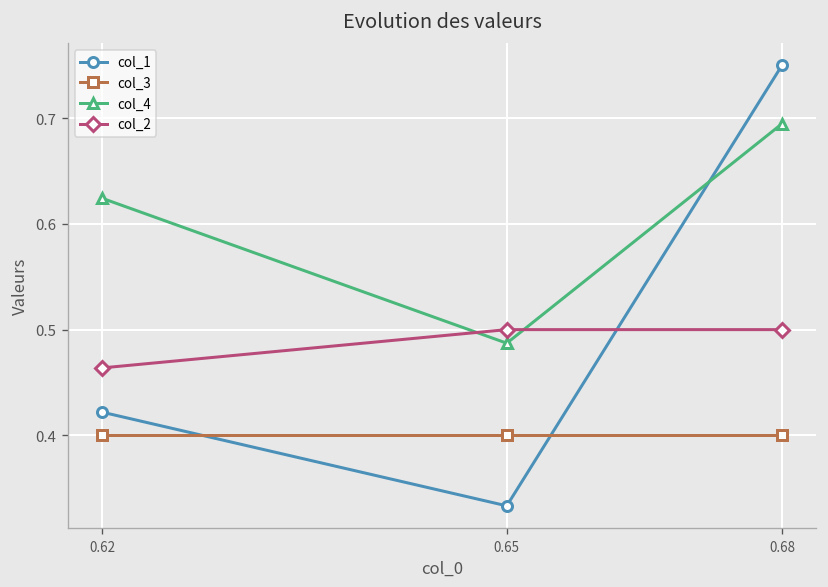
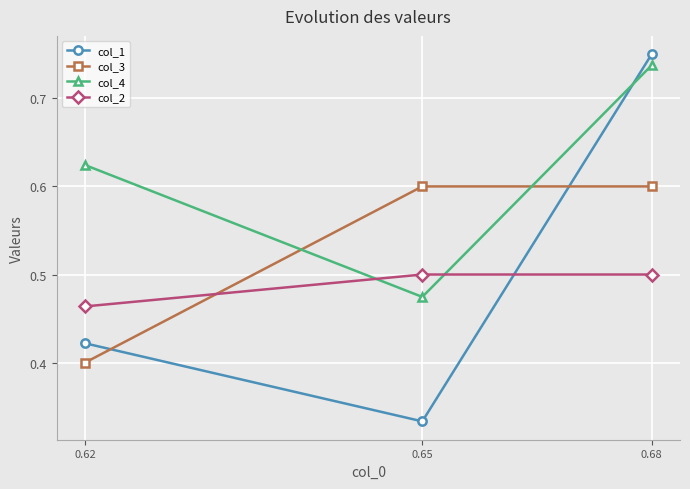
col_3, 0.65: 0.4 -> 0.6
col_4, 0.65: 0.49 -> 0.47
col_3, 0.68: 0.4 -> 0.6
col_4, 0.68: 0.69 -> 0.74
